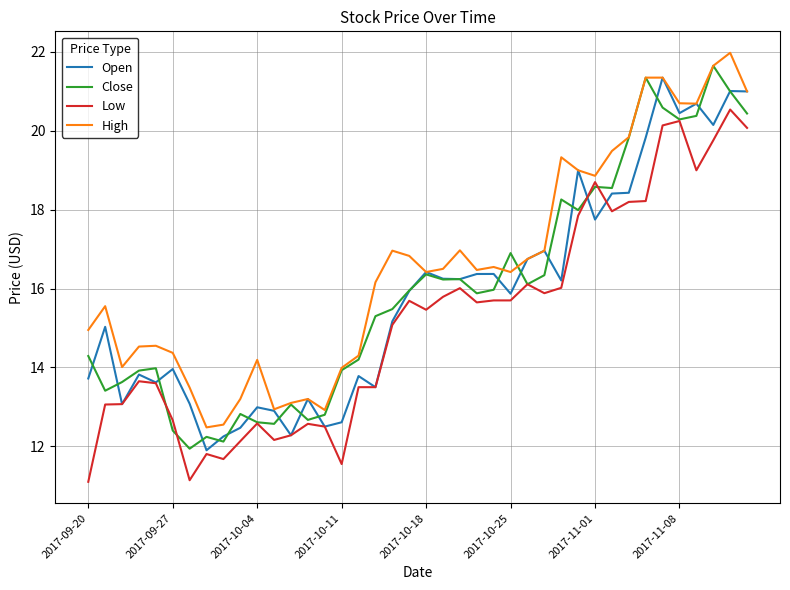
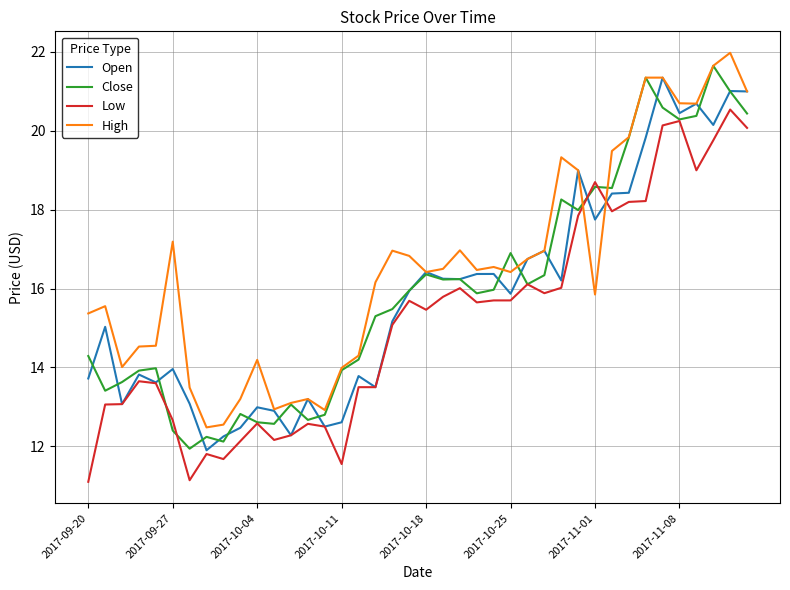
High, 2017-09-20: 15.0 -> 15.4
High, 2017-09-27: 14.4 -> 17.2
High, 2017-11-01: 18.9 -> 15.9
